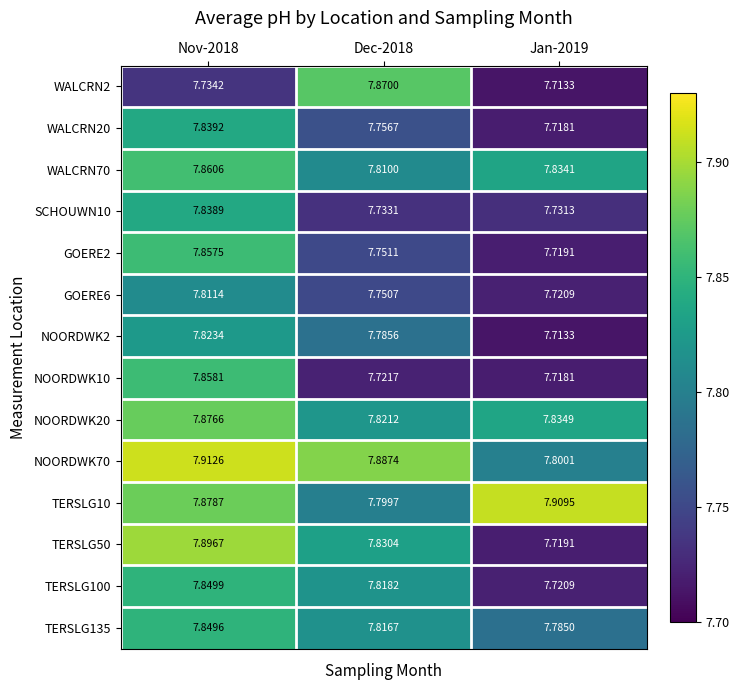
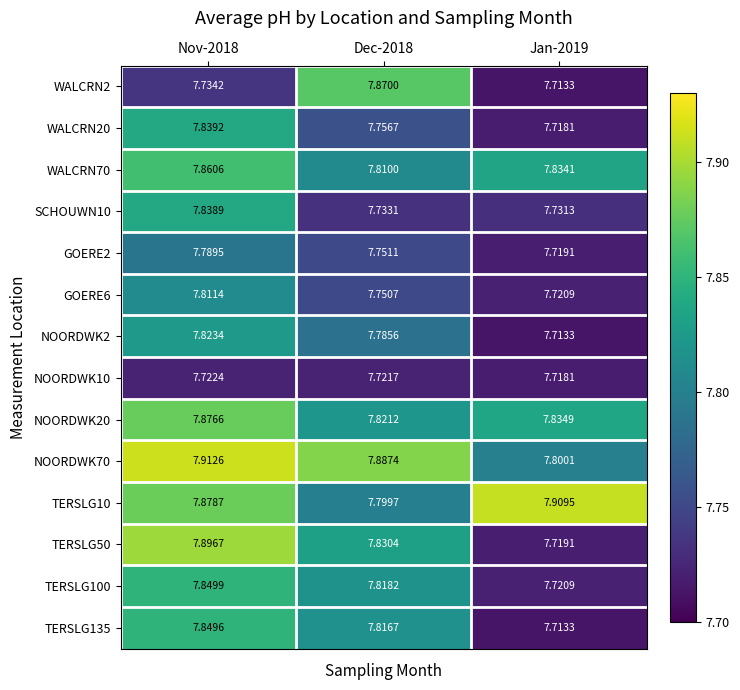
GOERE2, Nov-2018: 7.8575 -> 7.7895
NOORDWK10, Nov-2018: 7.8581 -> 7.7224
TERSLG135, Jan-2019: 7.7850 -> 7.7133
